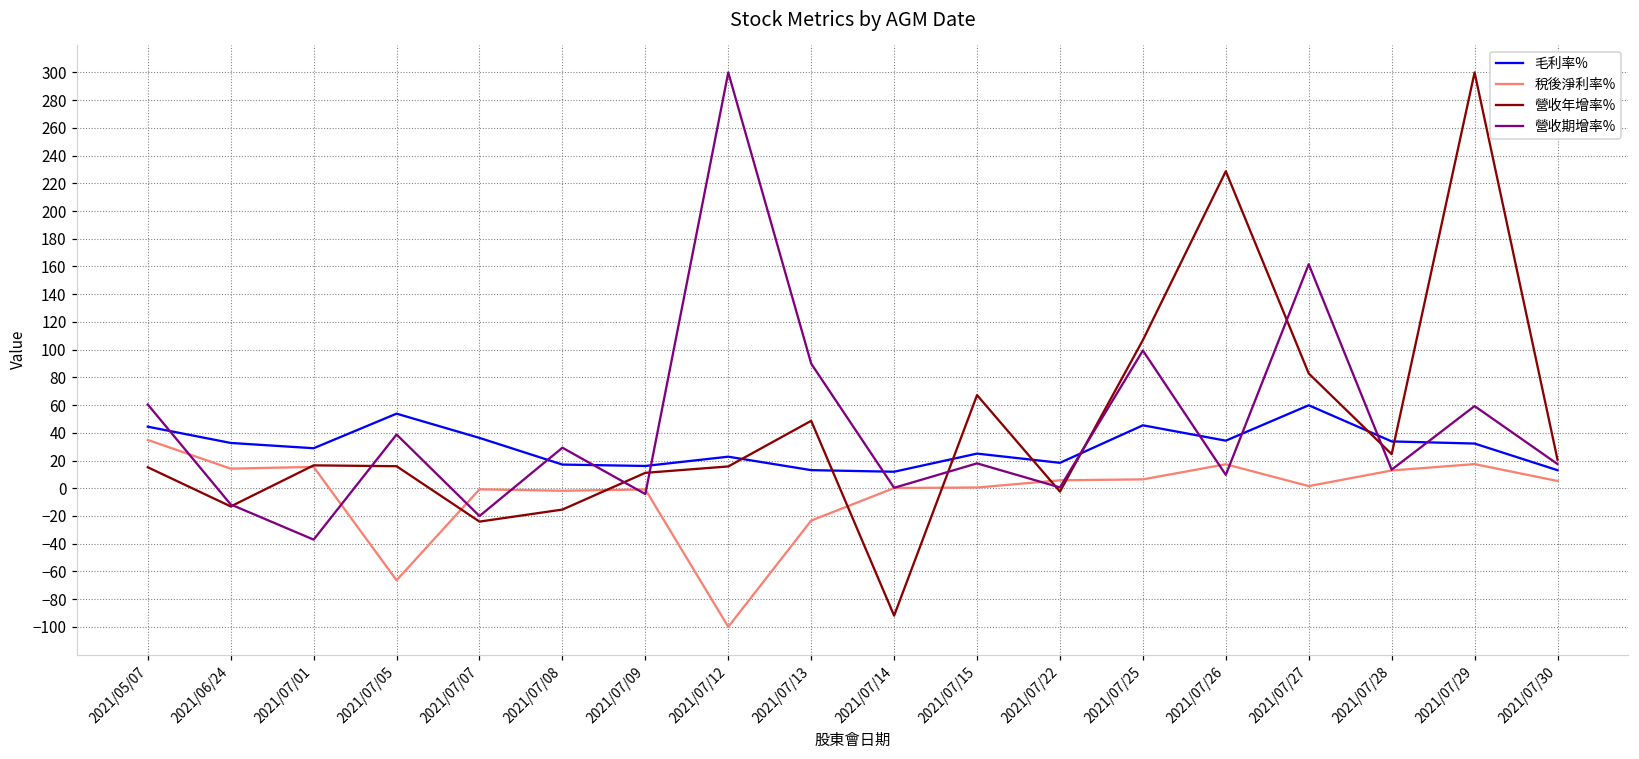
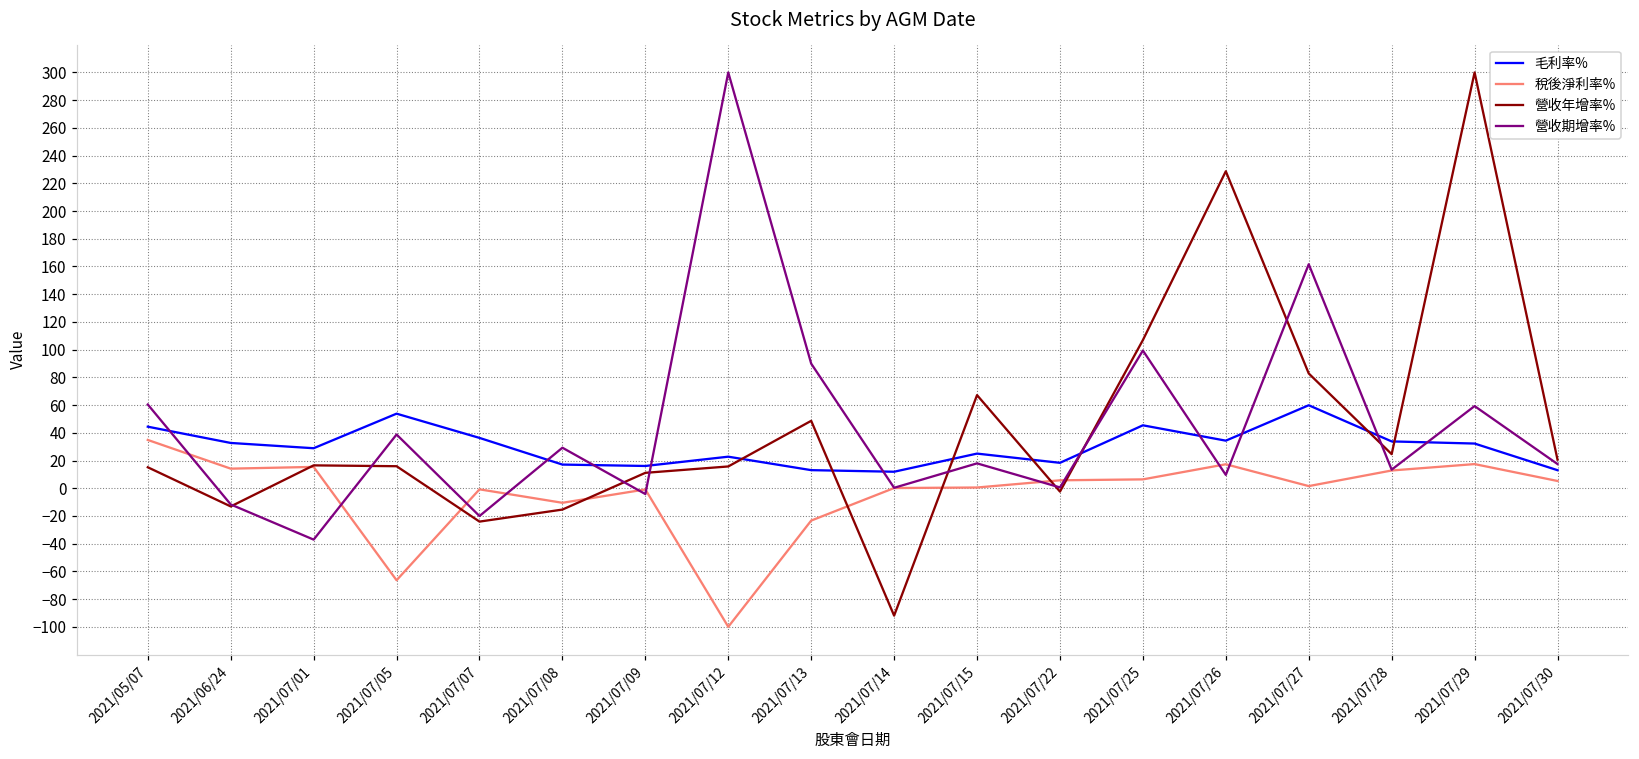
稅後淨利率%, 2021/07/08: -2 -> -11
